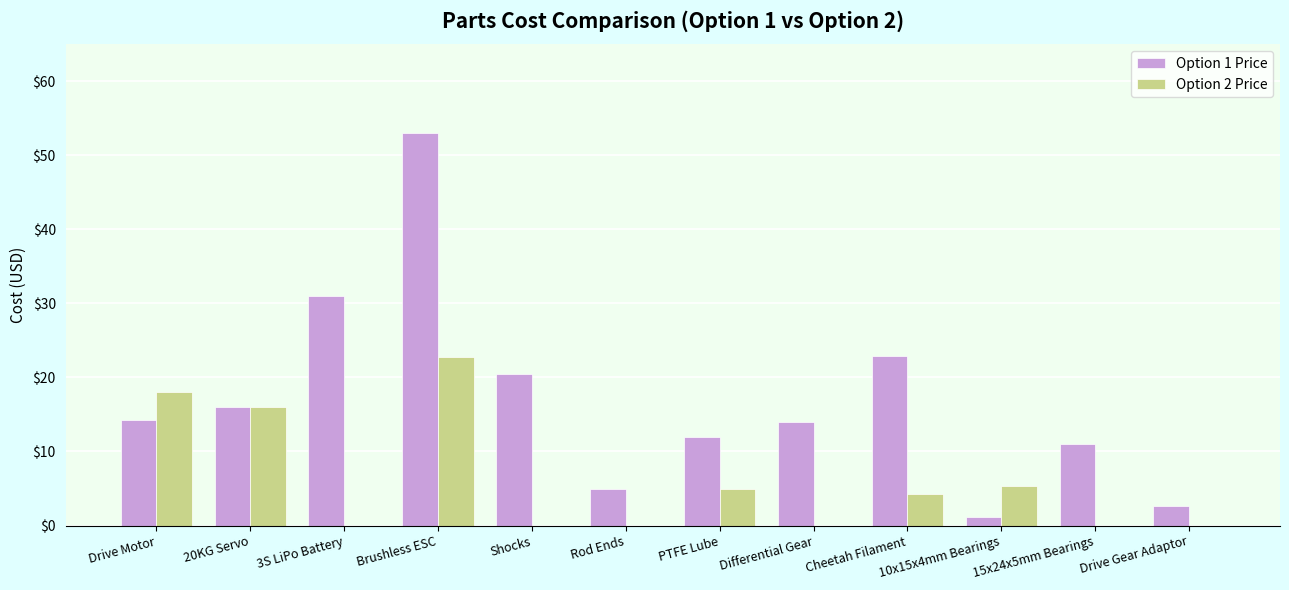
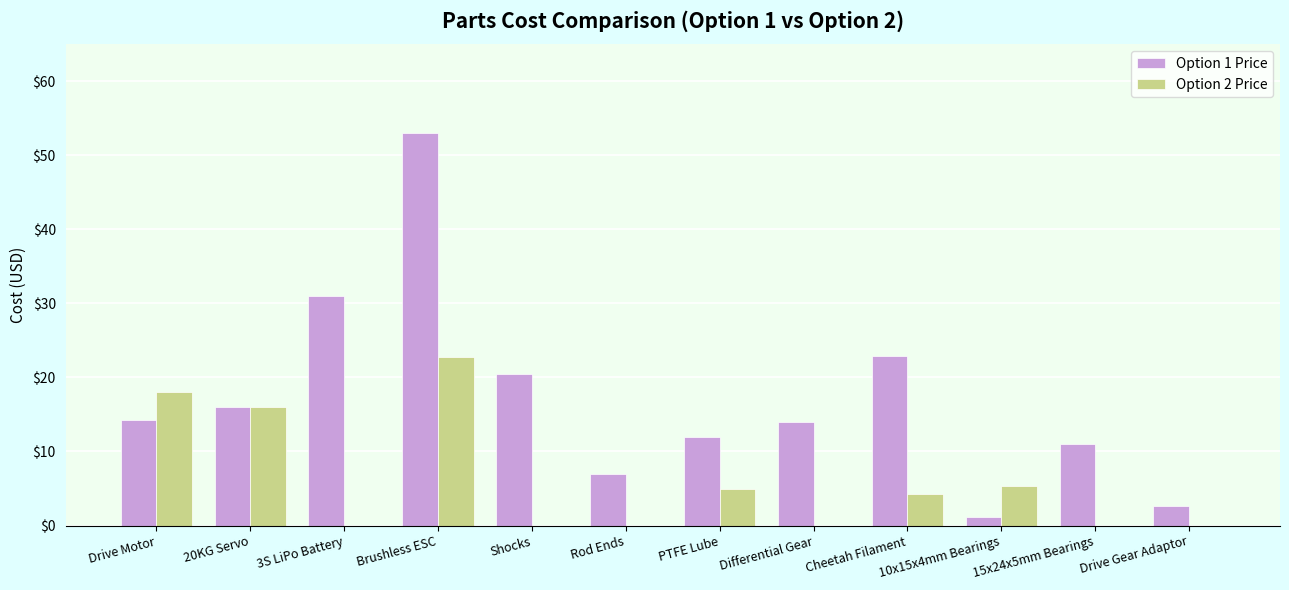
Option 1 Price, Rod Ends: $5 -> $7
